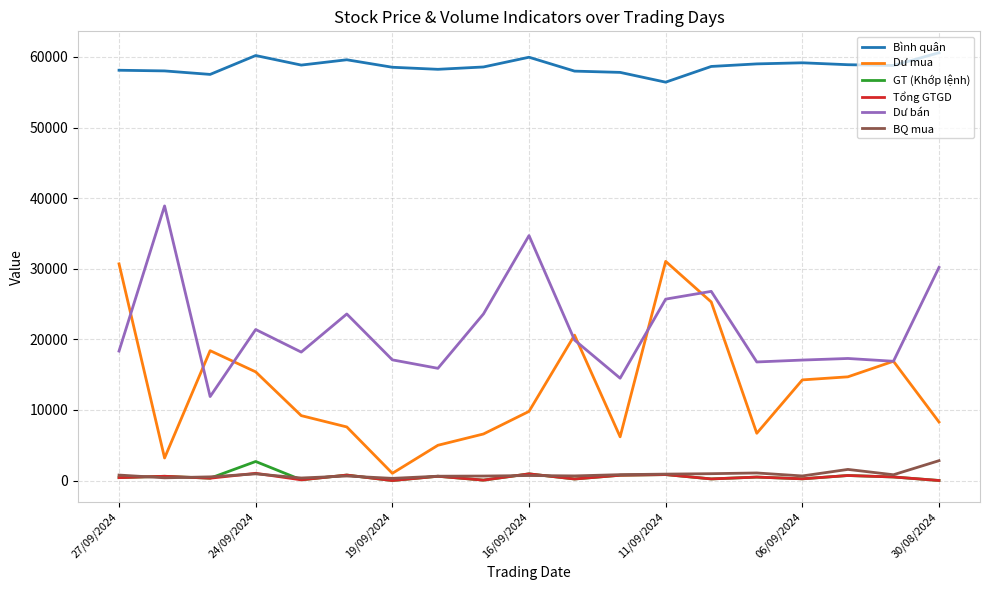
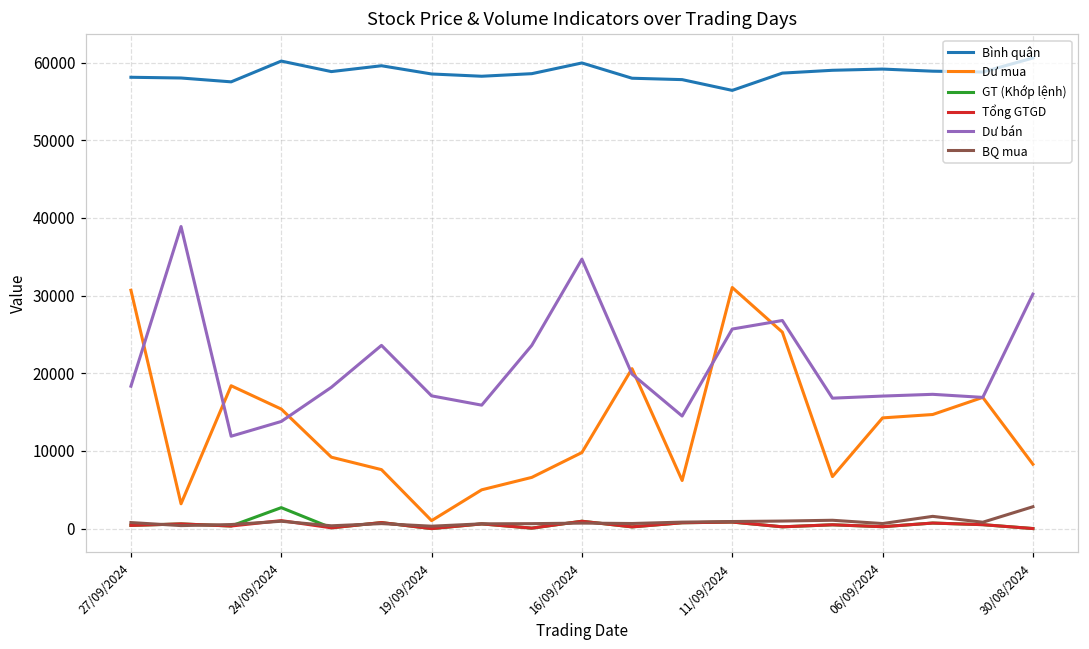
Dư bán, 24/09/2024: 21000 -> 14000
